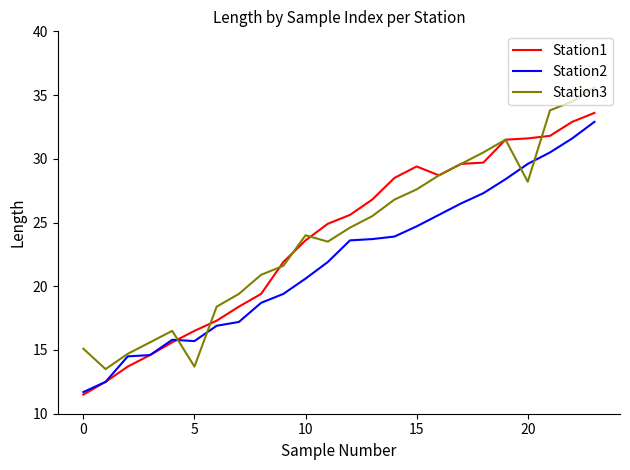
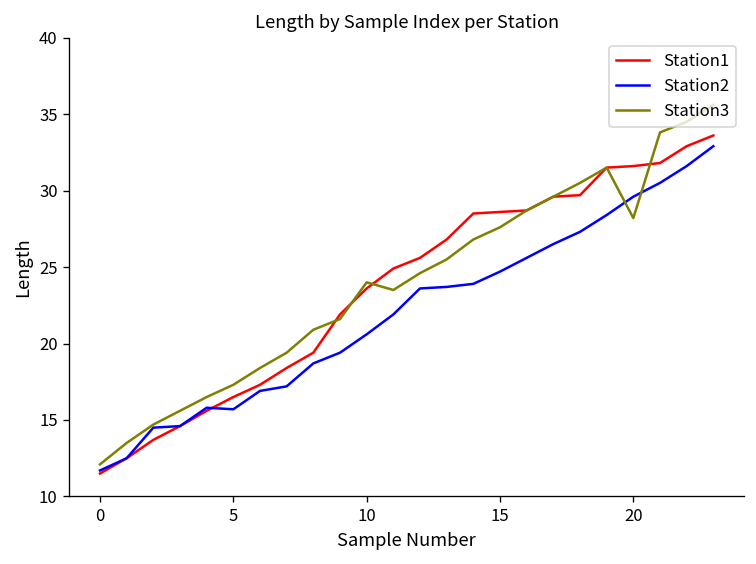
Station3, 0: 15.1 -> 12.1
Station3, 5: 13.7 -> 17.3
Station1, 15: 29.4 -> 28.6
